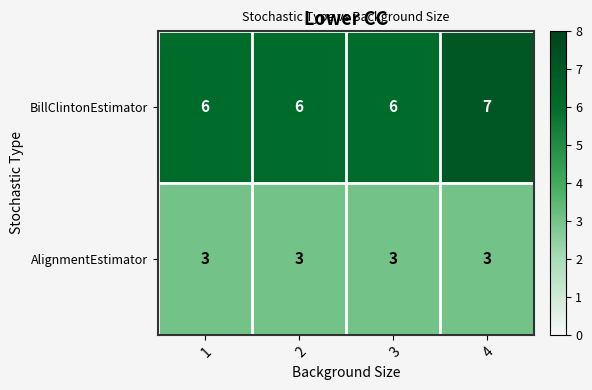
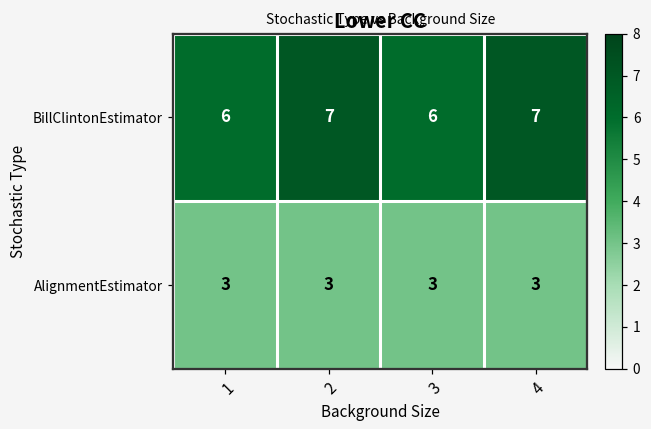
BillClintonEstimator, 2: 6 -> 7
